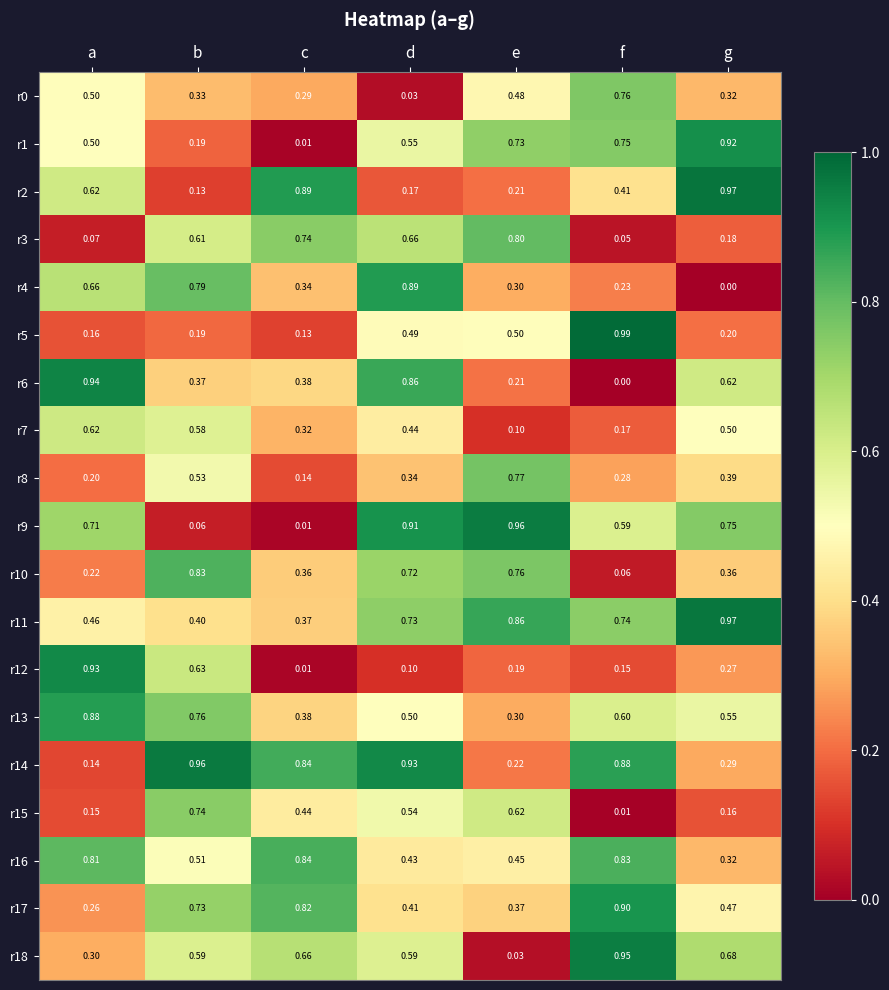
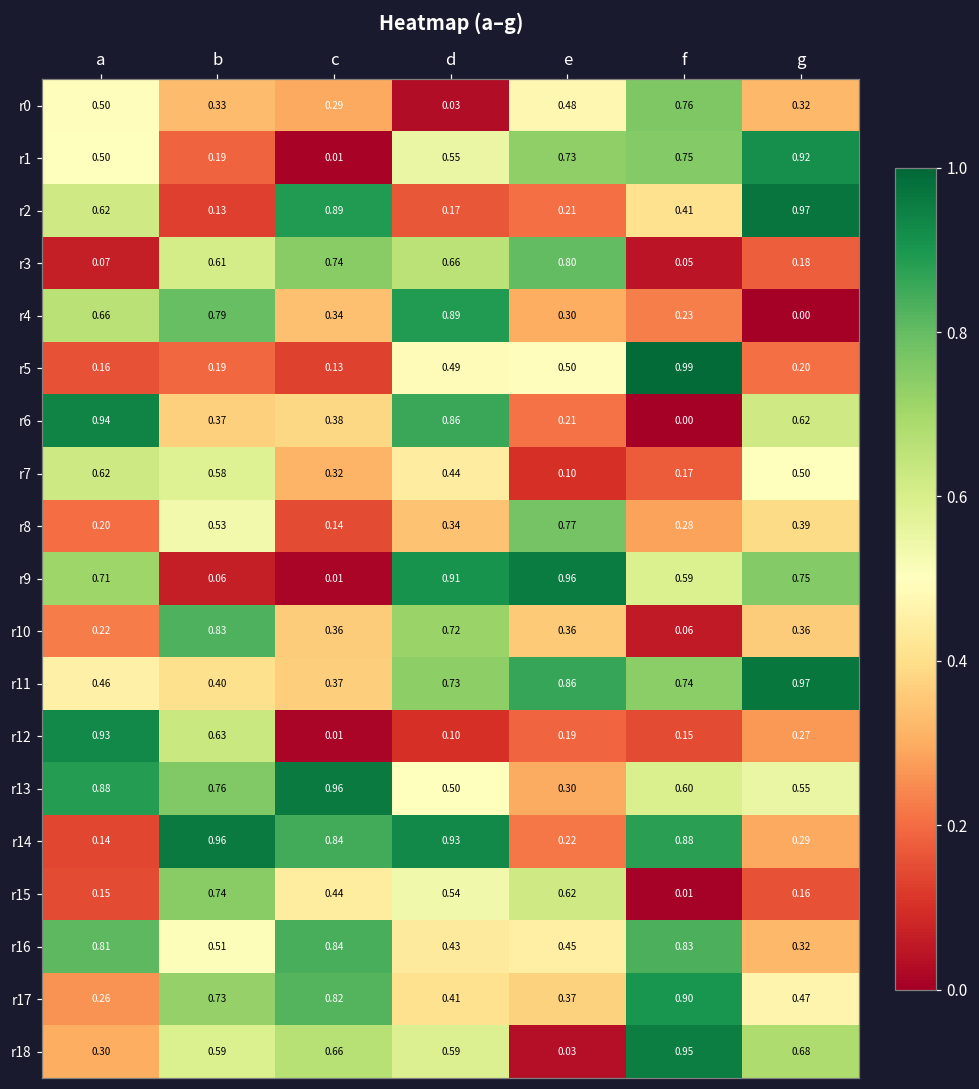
r10, e: 0.76 -> 0.36
r13, c: 0.38 -> 0.96
